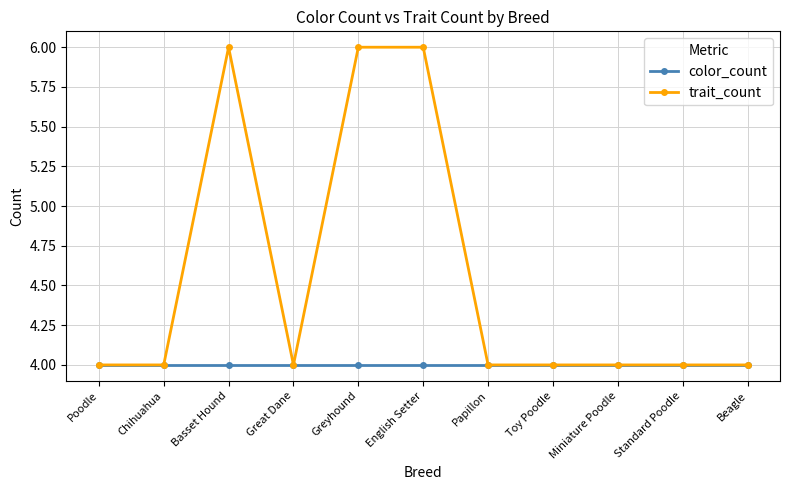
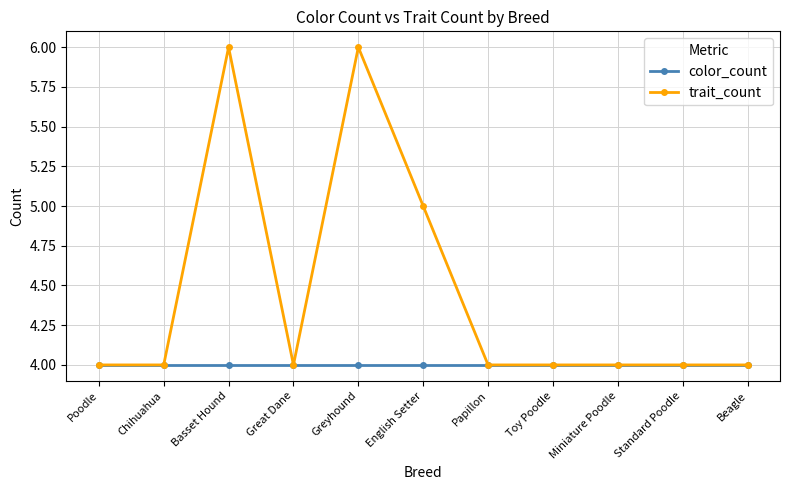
trait_count, English Setter: 6 -> 5
